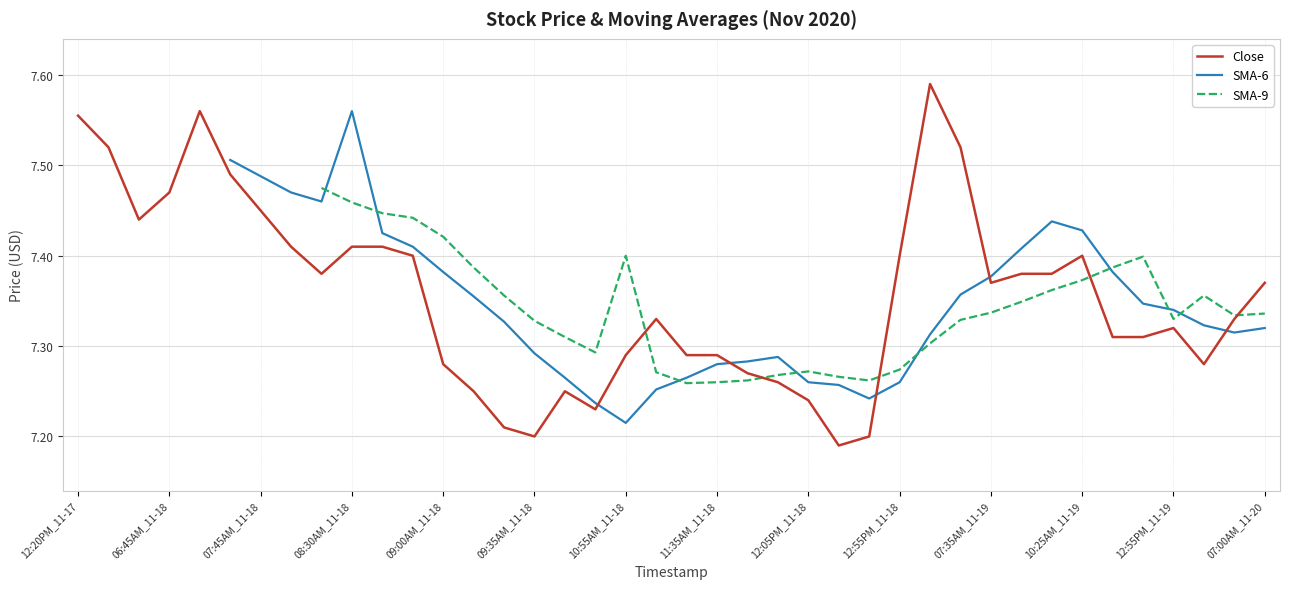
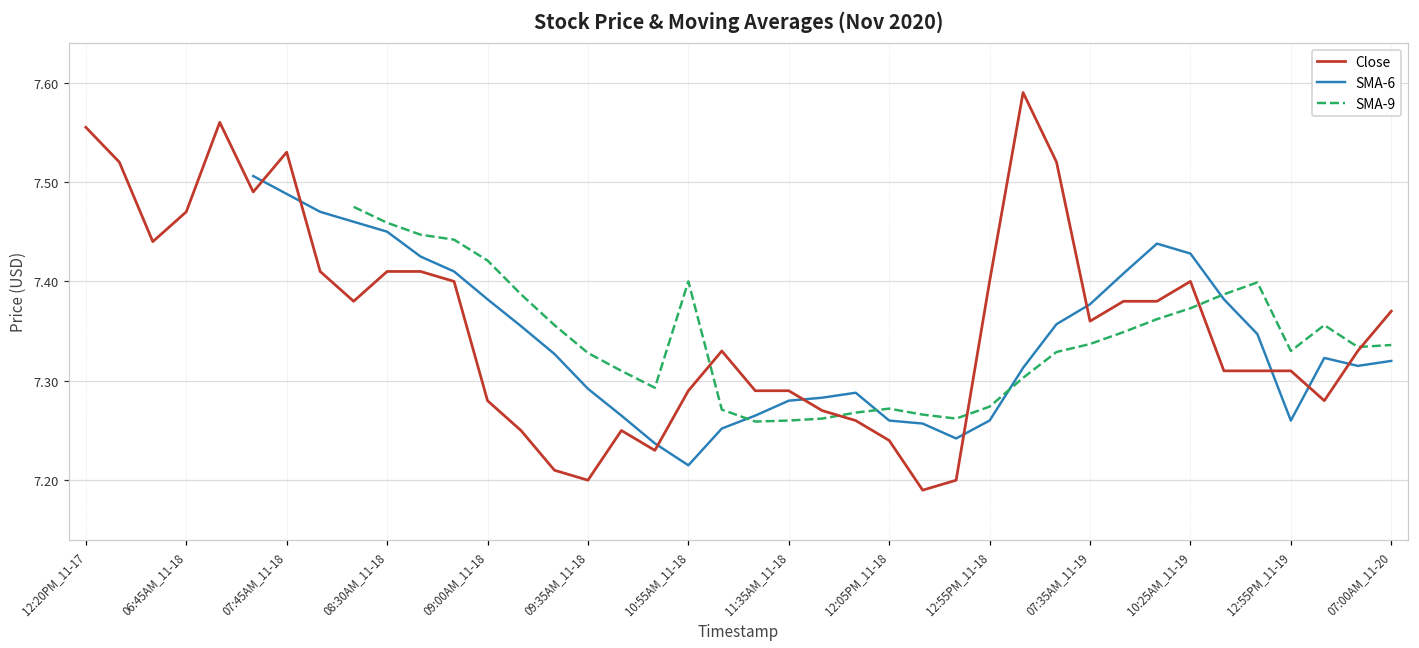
Close, 07:45AM_11-18: 7.45 -> 7.53
SMA-6, 08:30AM_11-18: 7.56 -> 7.45
Close, 07:35AM_11-19: 7.37 -> 7.36
Close, 12:55PM_11-19: 7.32 -> 7.31
SMA-6, 12:55PM_11-19: 7.34 -> 7.26
